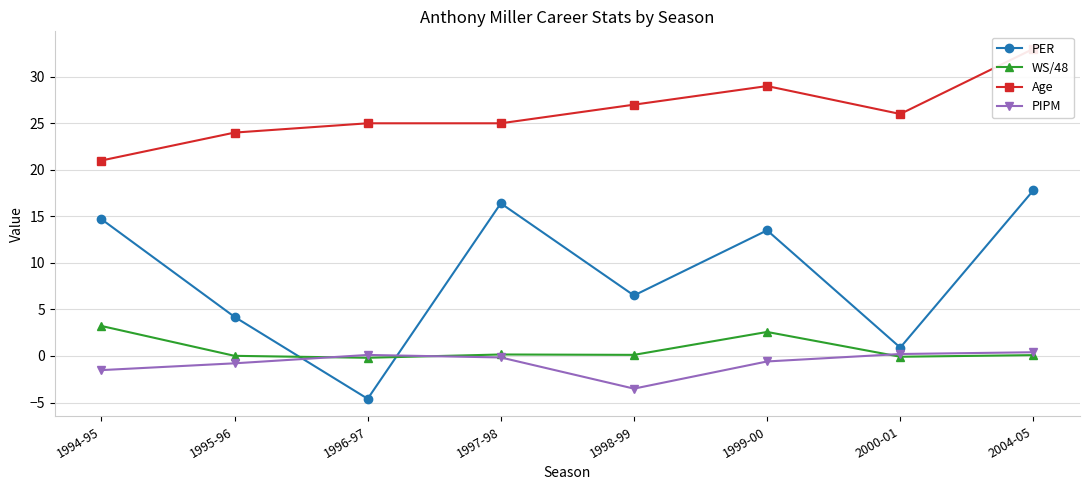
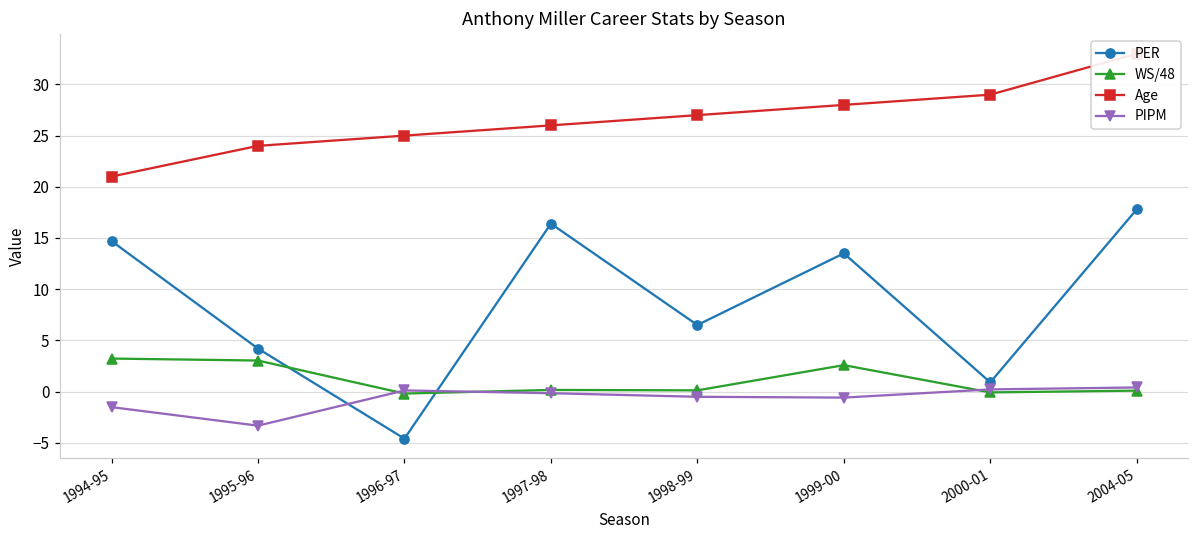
WS/48, 1995-96: 0 -> 3
PIPM, 1995-96: -1 -> -3
Age, 1997-98: 25 -> 26
PIPM, 1998-99: -4 -> -1
Age, 1999-00: 29 -> 28
Age, 2000-01: 26 -> 29
